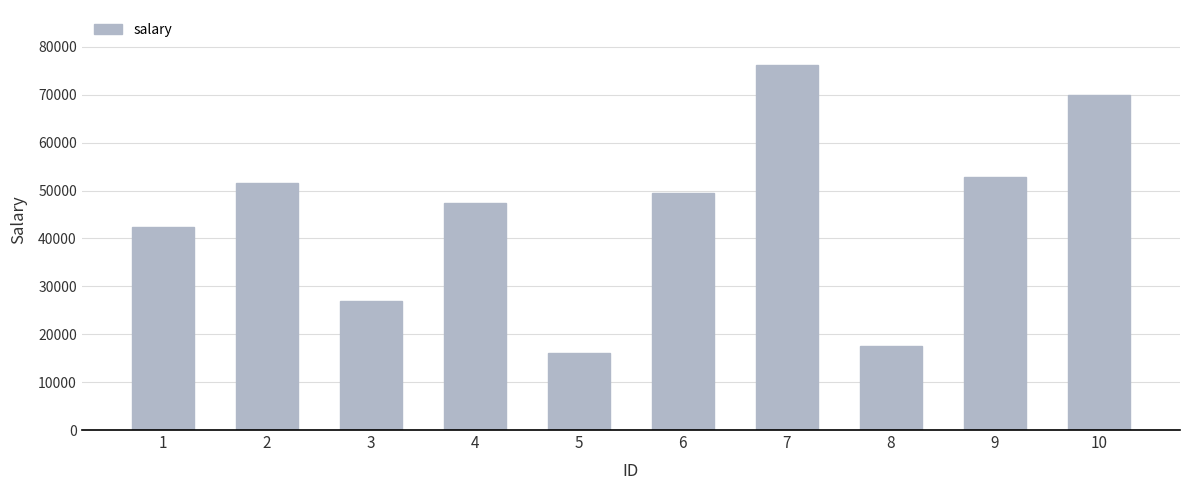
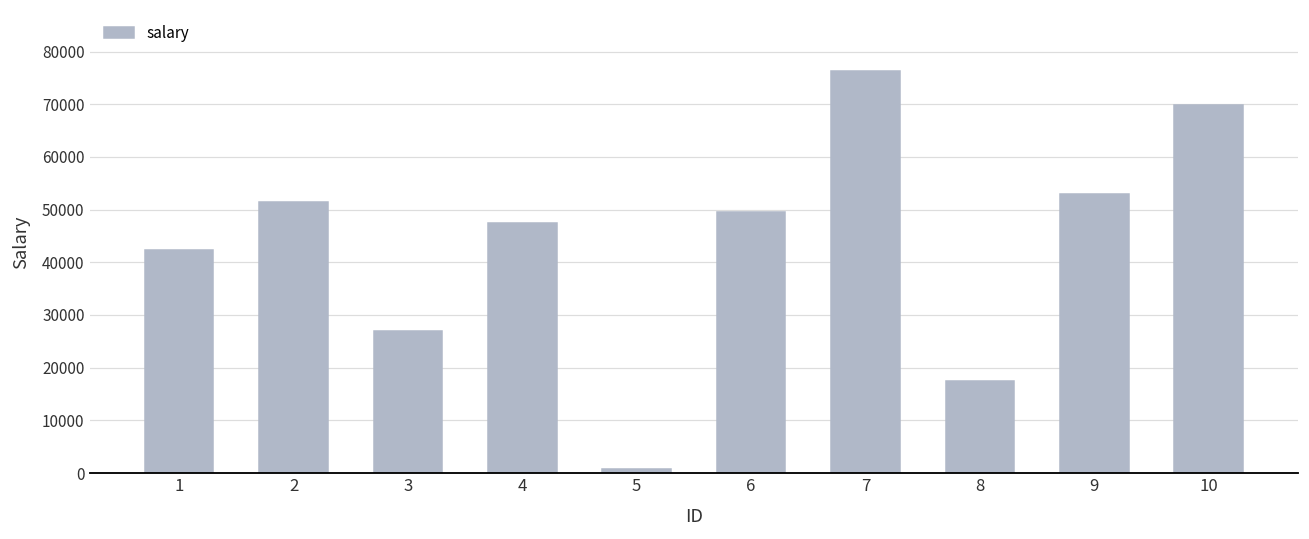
5: 16000 -> 1000
